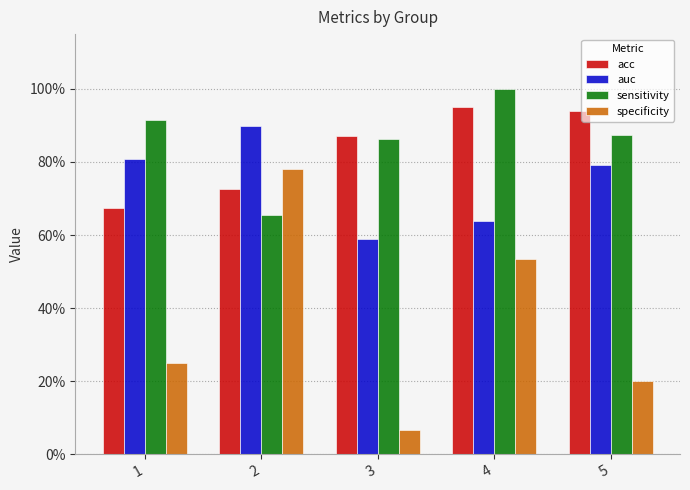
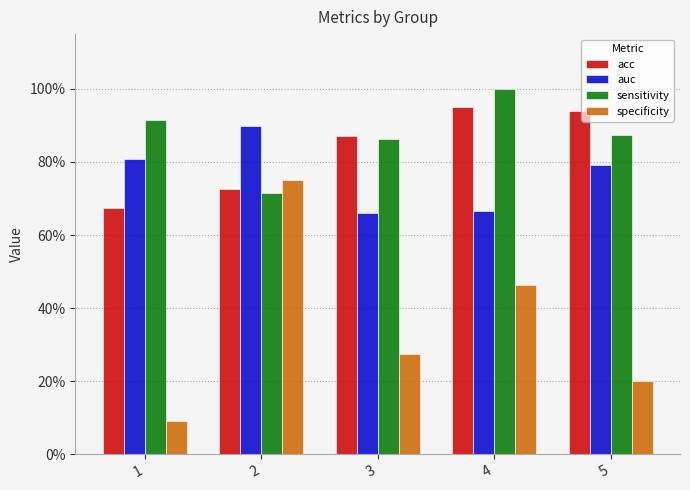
specificity, 1: 25% -> 9%
sensitivity, 2: 65% -> 71%
specificity, 2: 78% -> 75%
auc, 3: 59% -> 66%
specificity, 3: 7% -> 27%
auc, 4: 64% -> 67%
specificity, 4: 53% -> 46%
